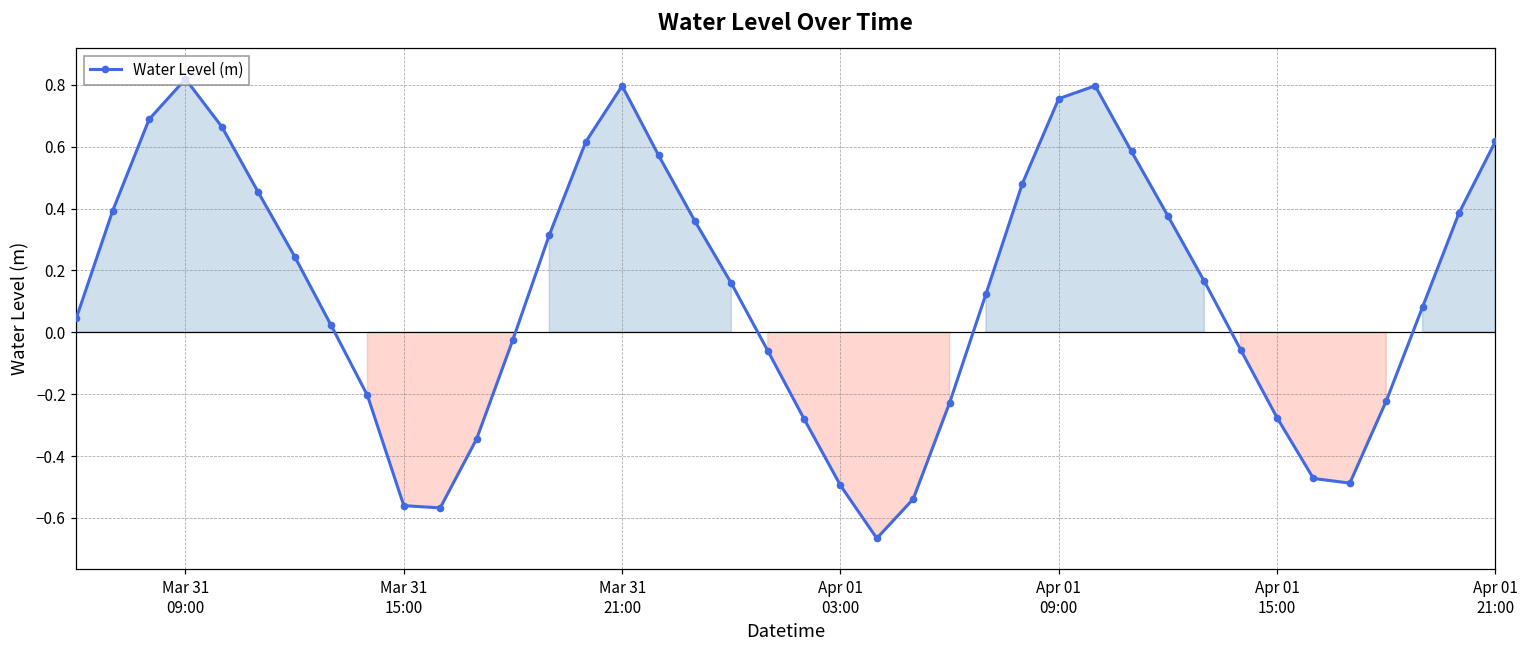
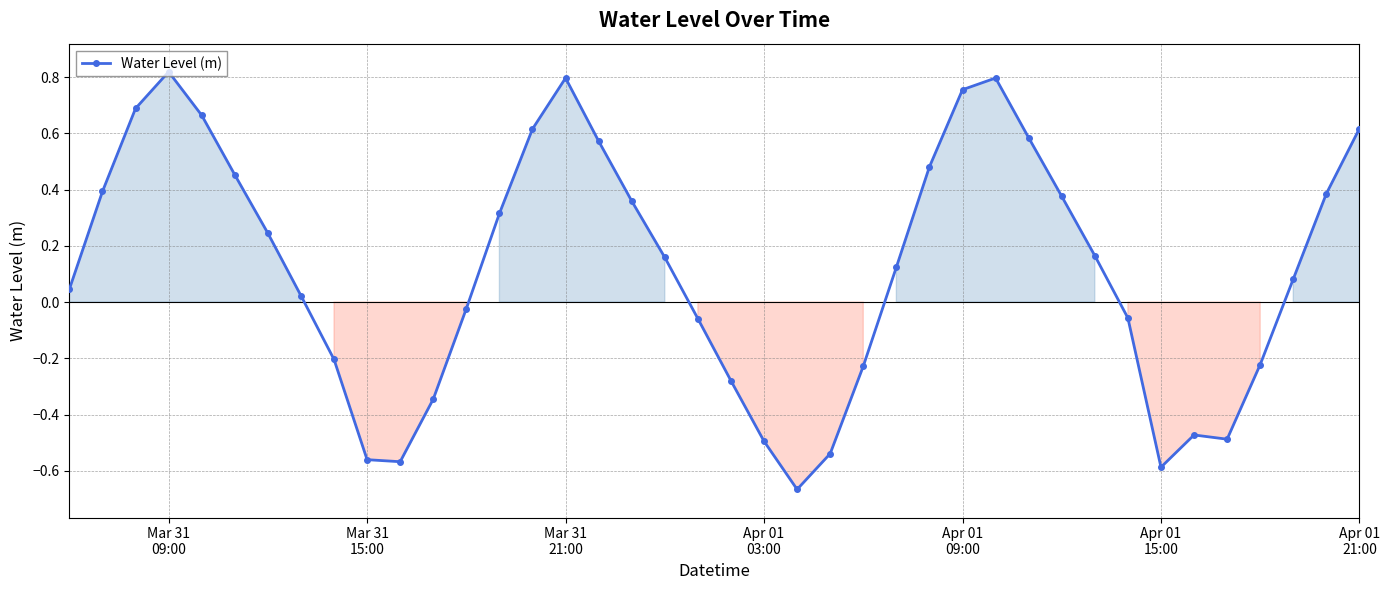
Apr 01 15:00: -0.28 -> -0.59
